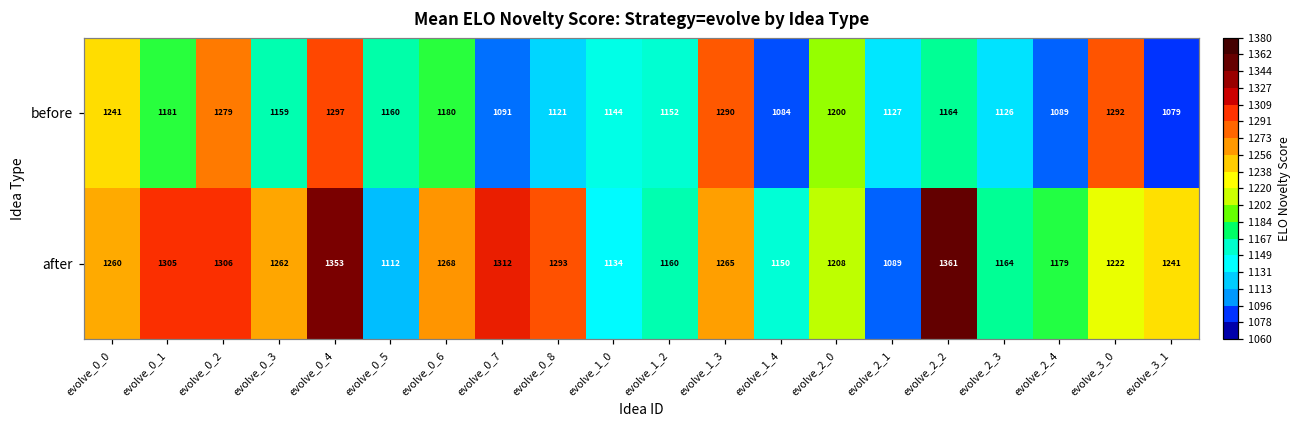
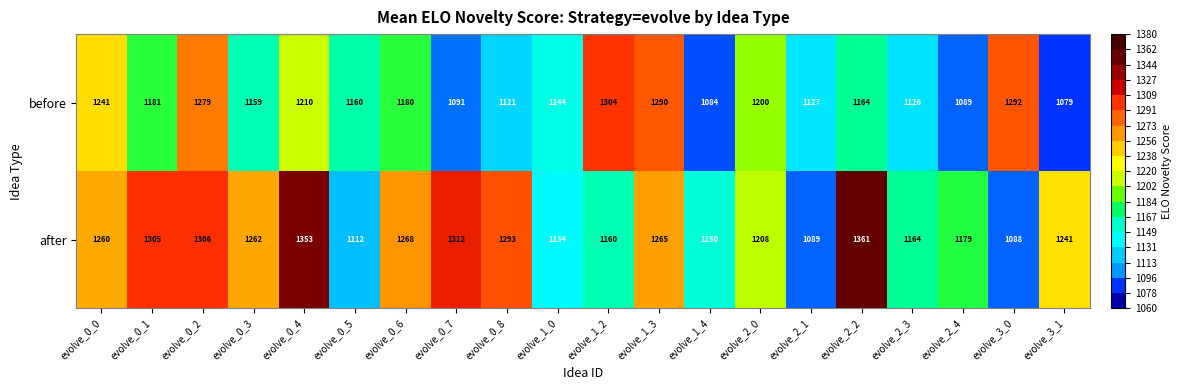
before, evolve_0_4: 1297 -> 1210
before, evolve_1_2: 1152 -> 1304
after, evolve_3_0: 1222 -> 1088
